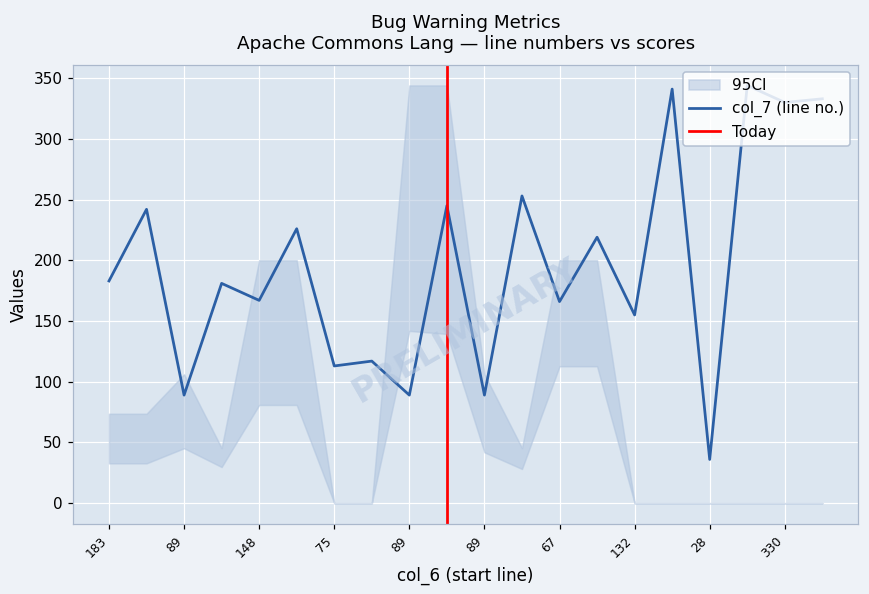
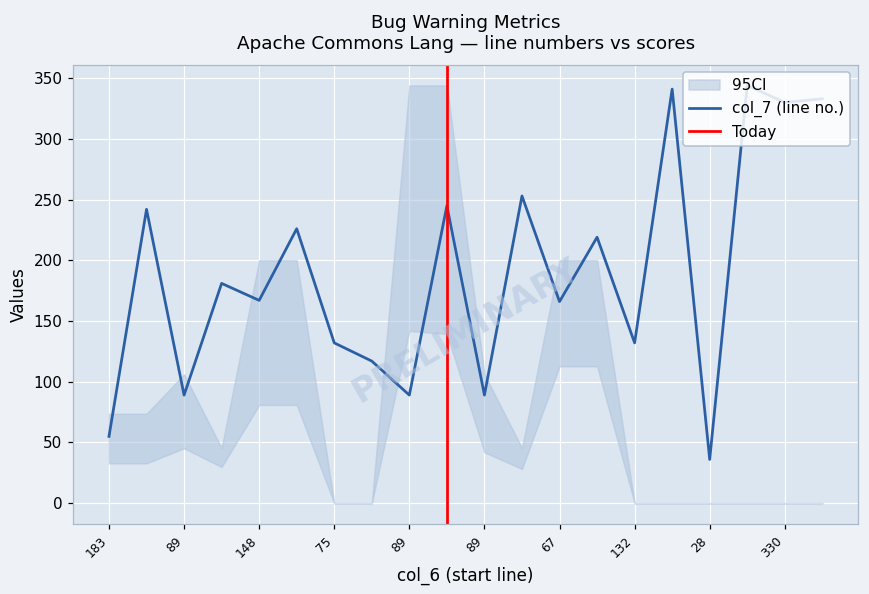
col_7 (line no.), 183: 183 -> 55
col_7 (line no.), 75: 113 -> 132
col_7 (line no.), 132: 155 -> 132
